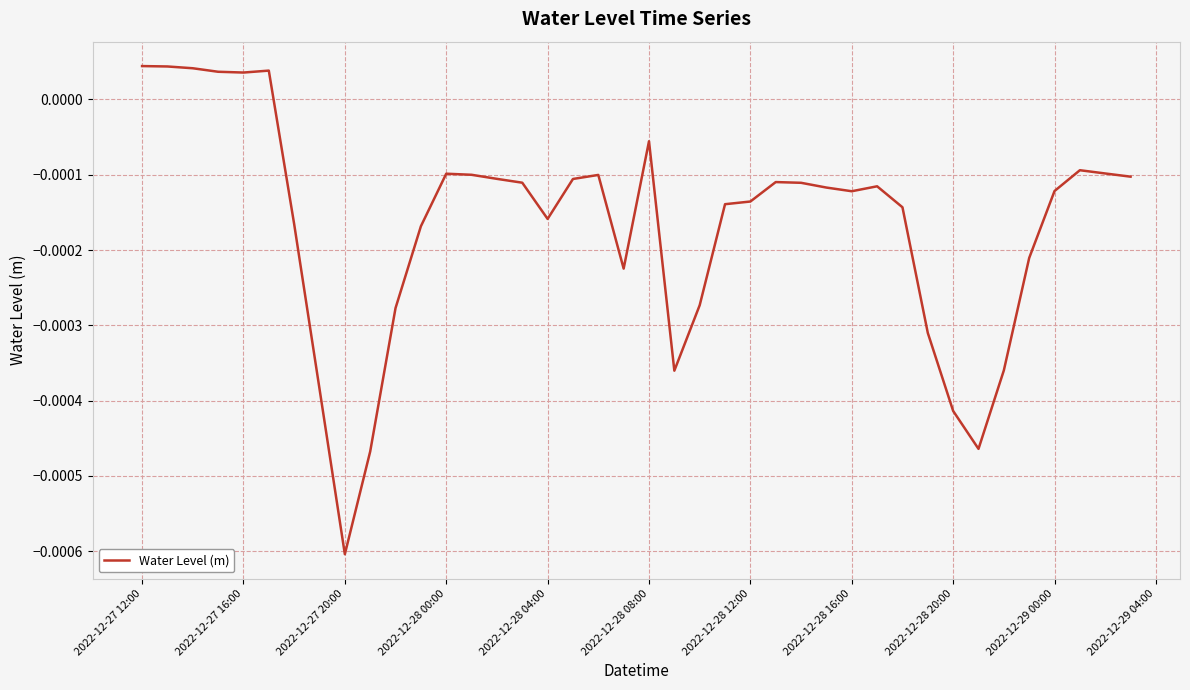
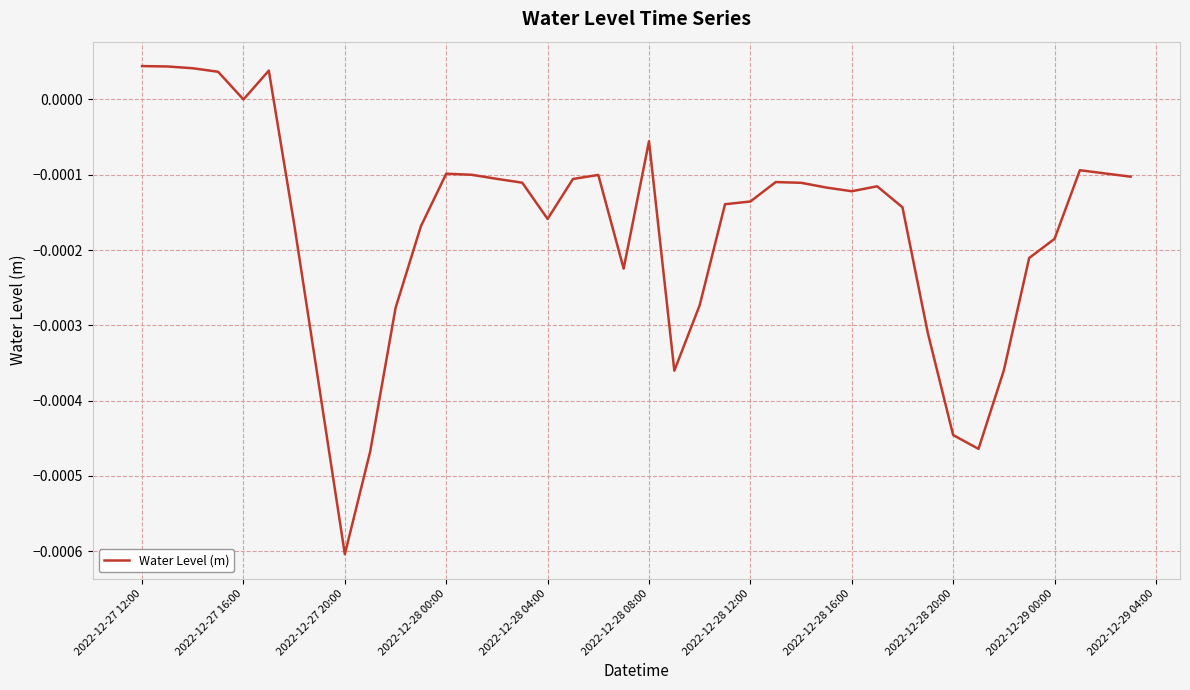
2022-12-27 16:00: 0.00004 -> 0.00000
2022-12-28 20:00: -0.00041 -> -0.00045
2022-12-29 00:00: -0.00012 -> -0.00019
